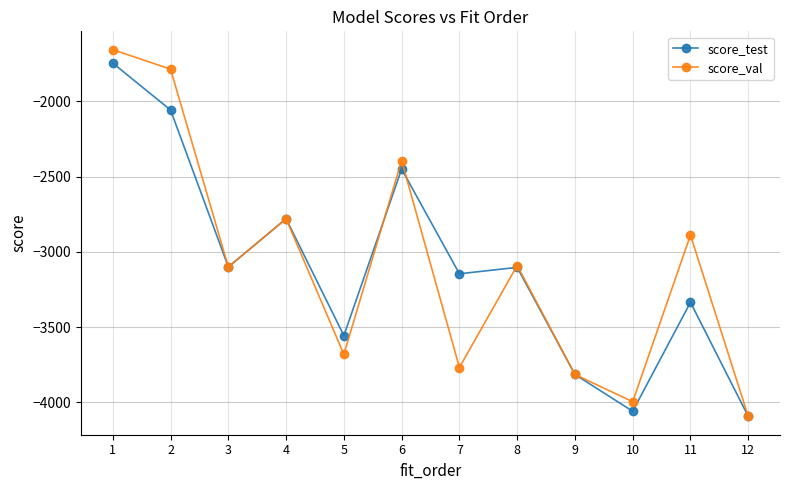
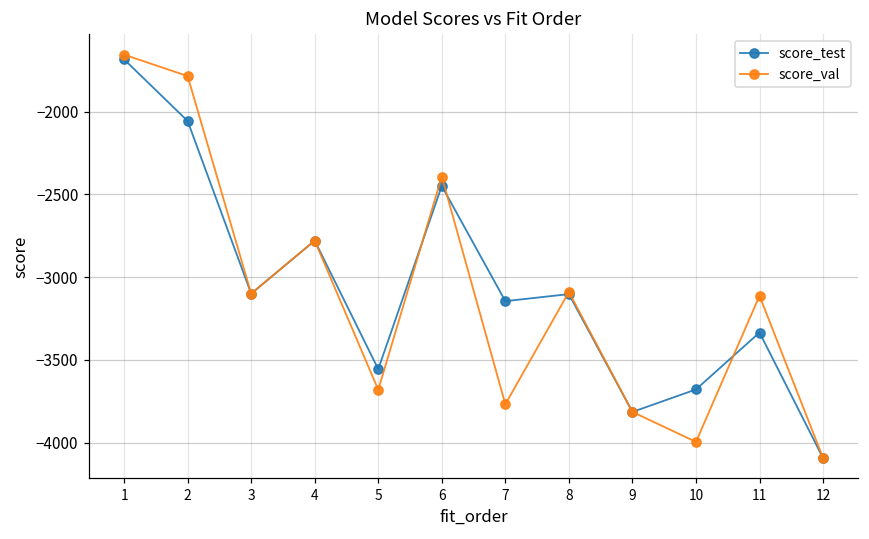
score_test, 1: -1750 -> -1680
score_test, 10: -4060 -> -3680
score_val, 11: -2890 -> -3110
